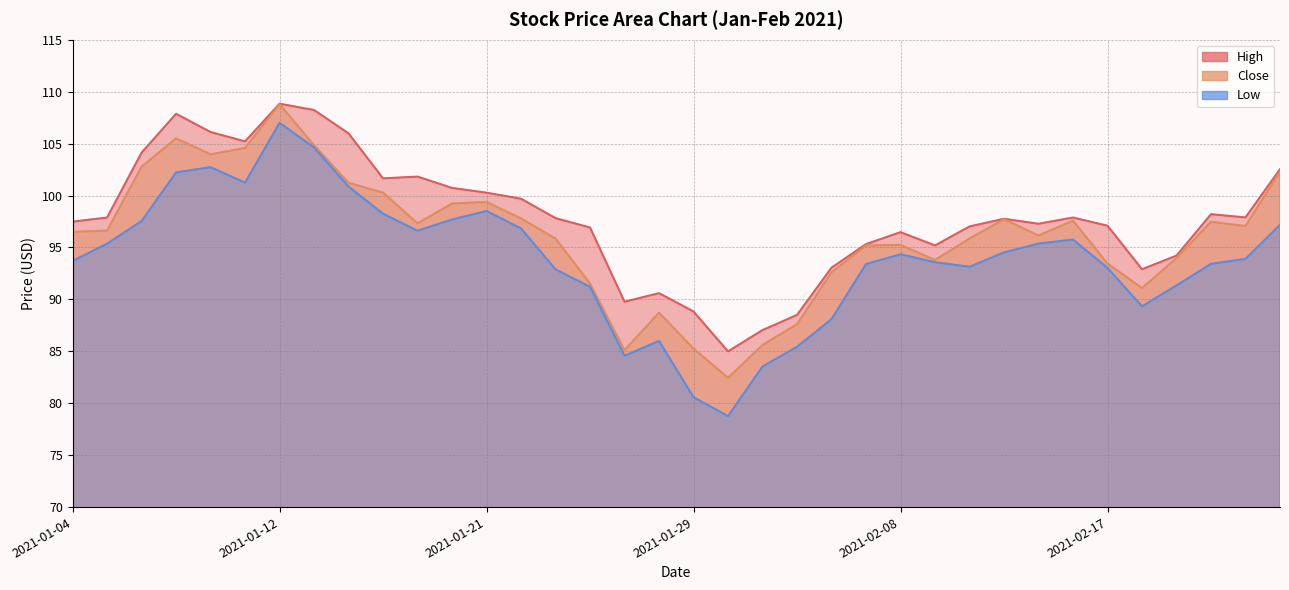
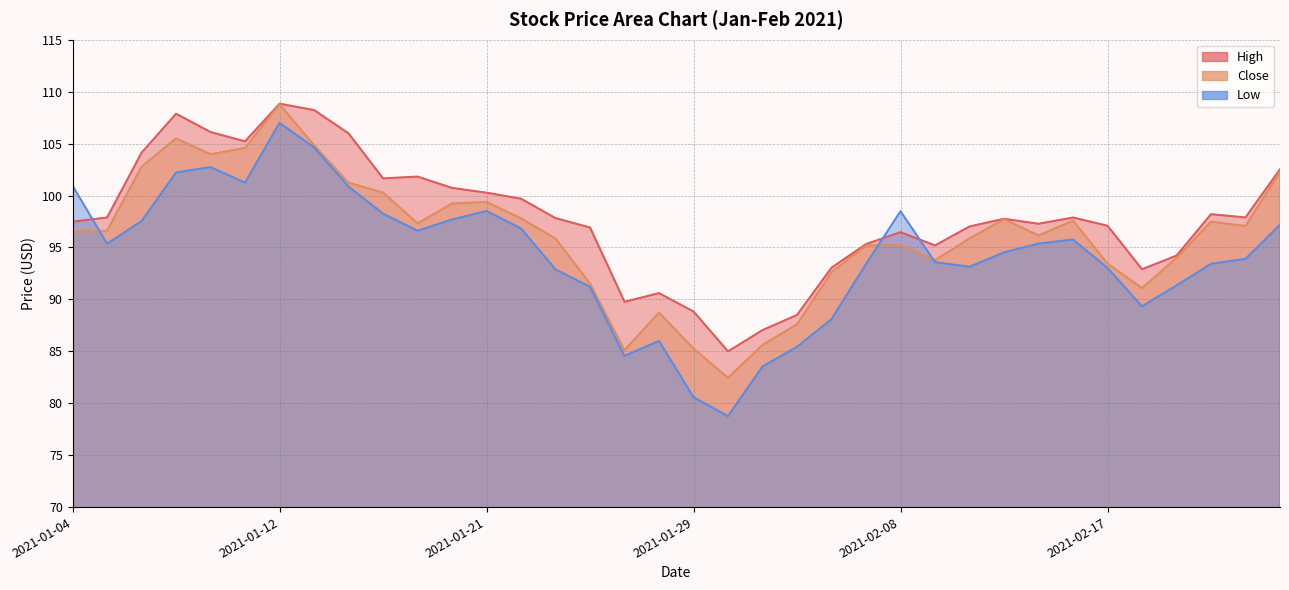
Low, 2021-01-04: 93.7 -> 100.9
Low, 2021-02-08: 94.3 -> 98.5
